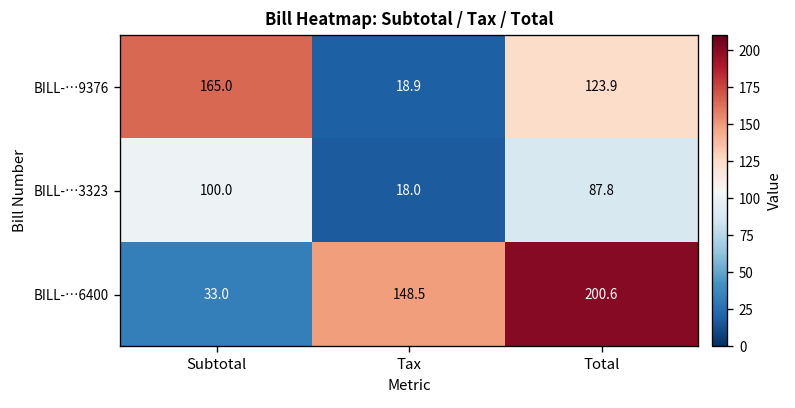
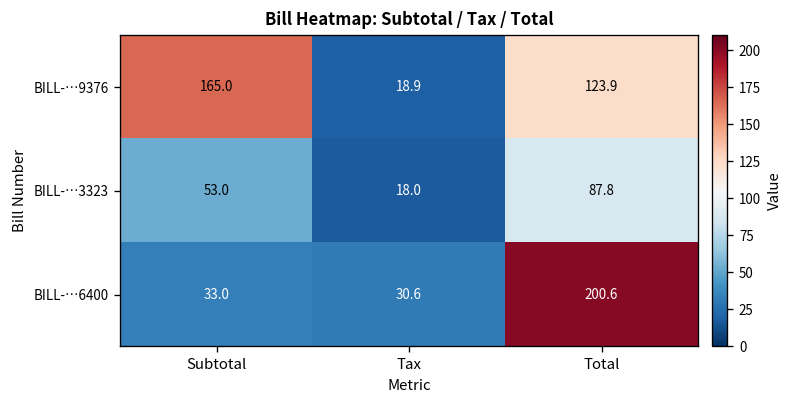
BILL-…3323, Subtotal: 100.0 -> 53.0
BILL-…6400, Tax: 148.5 -> 30.6
